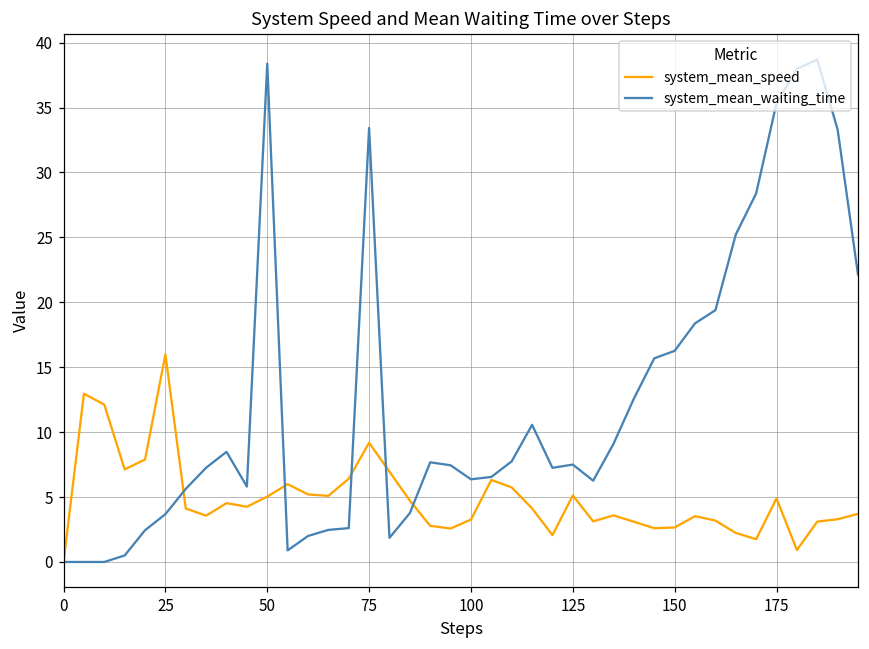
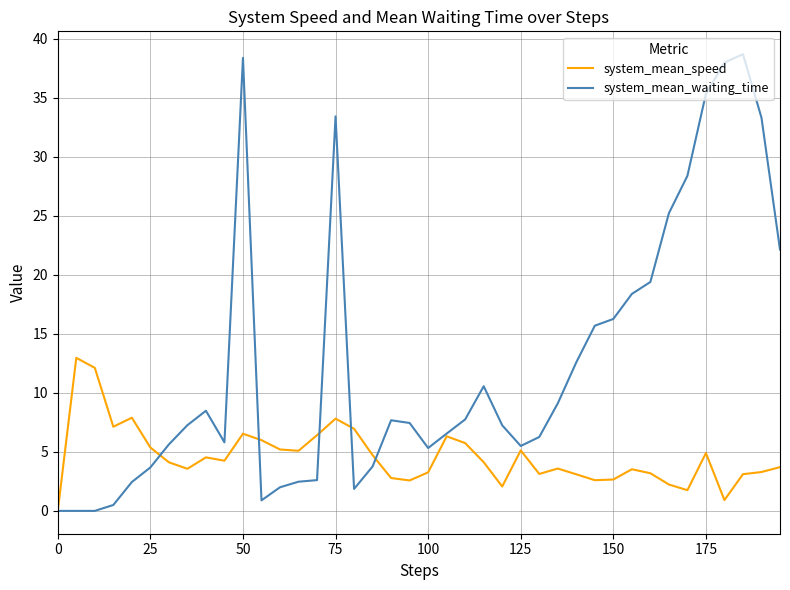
system_mean_speed, 25: 16.0 -> 5.4
system_mean_speed, 50: 5.0 -> 6.5
system_mean_speed, 75: 9.2 -> 7.8
system_mean_waiting_time, 100: 6.4 -> 5.3
system_mean_waiting_time, 125: 7.5 -> 5.5
